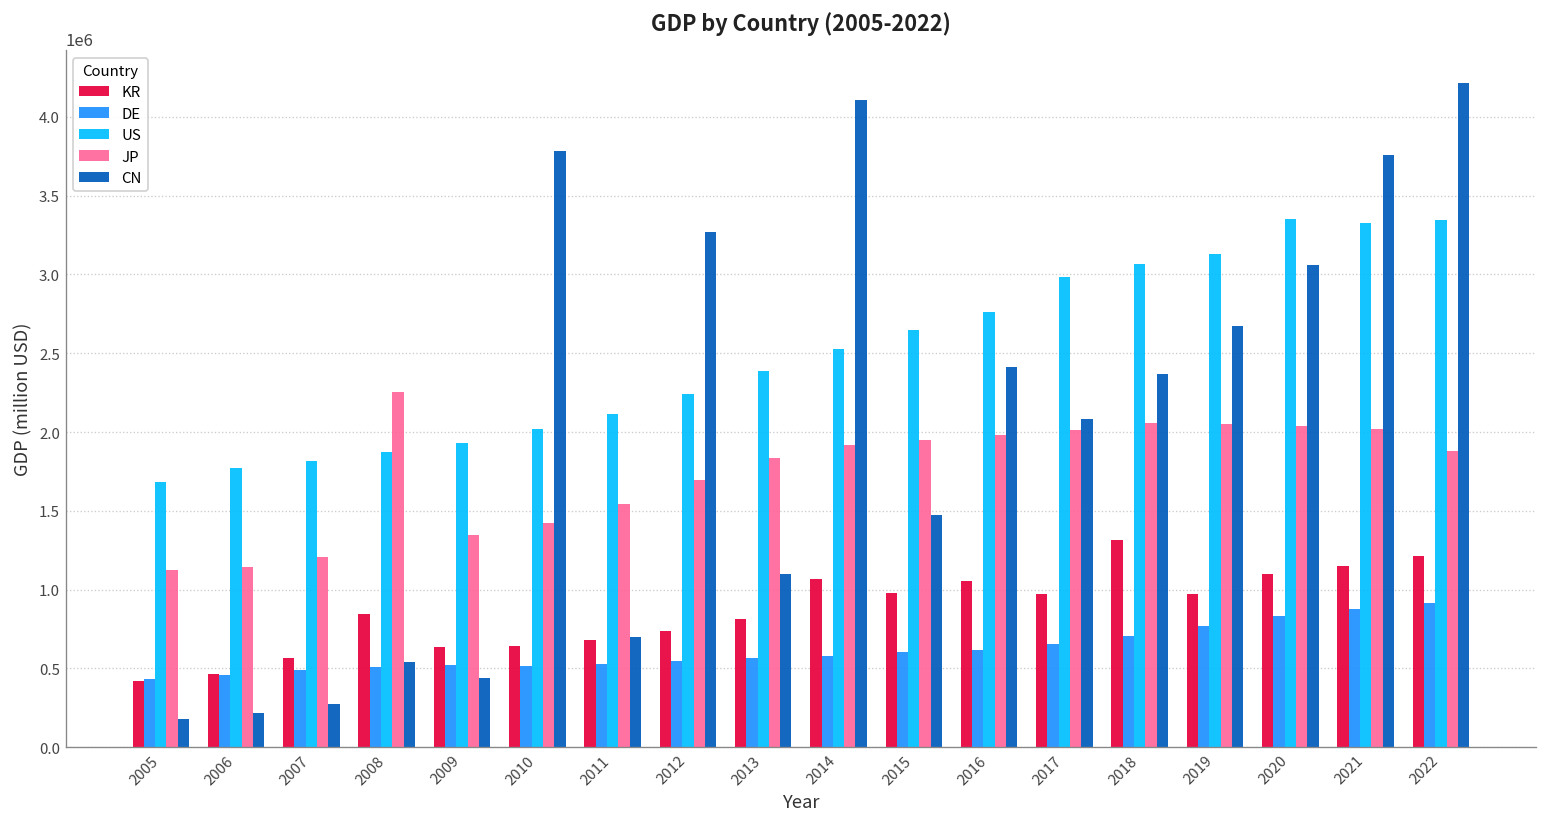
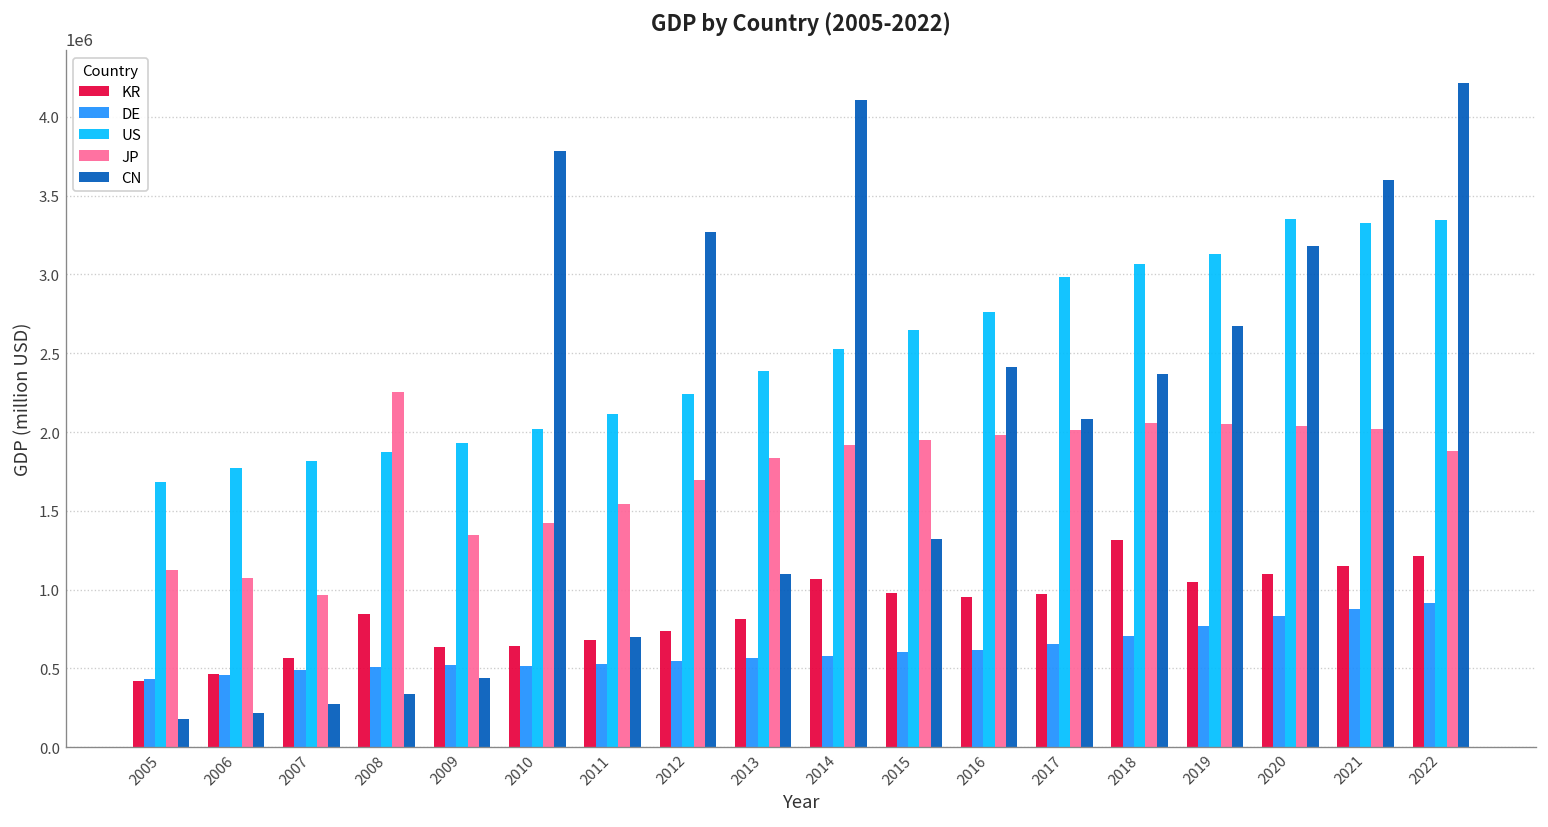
JP, 2006: 1150000 -> 1070000
JP, 2007: 1210000 -> 970000
CN, 2008: 540000 -> 340000
CN, 2015: 1470000 -> 1320000
KR, 2016: 1060000 -> 950000
KR, 2019: 970000 -> 1050000
CN, 2020: 3060000 -> 3180000
CN, 2021: 3760000 -> 3600000
